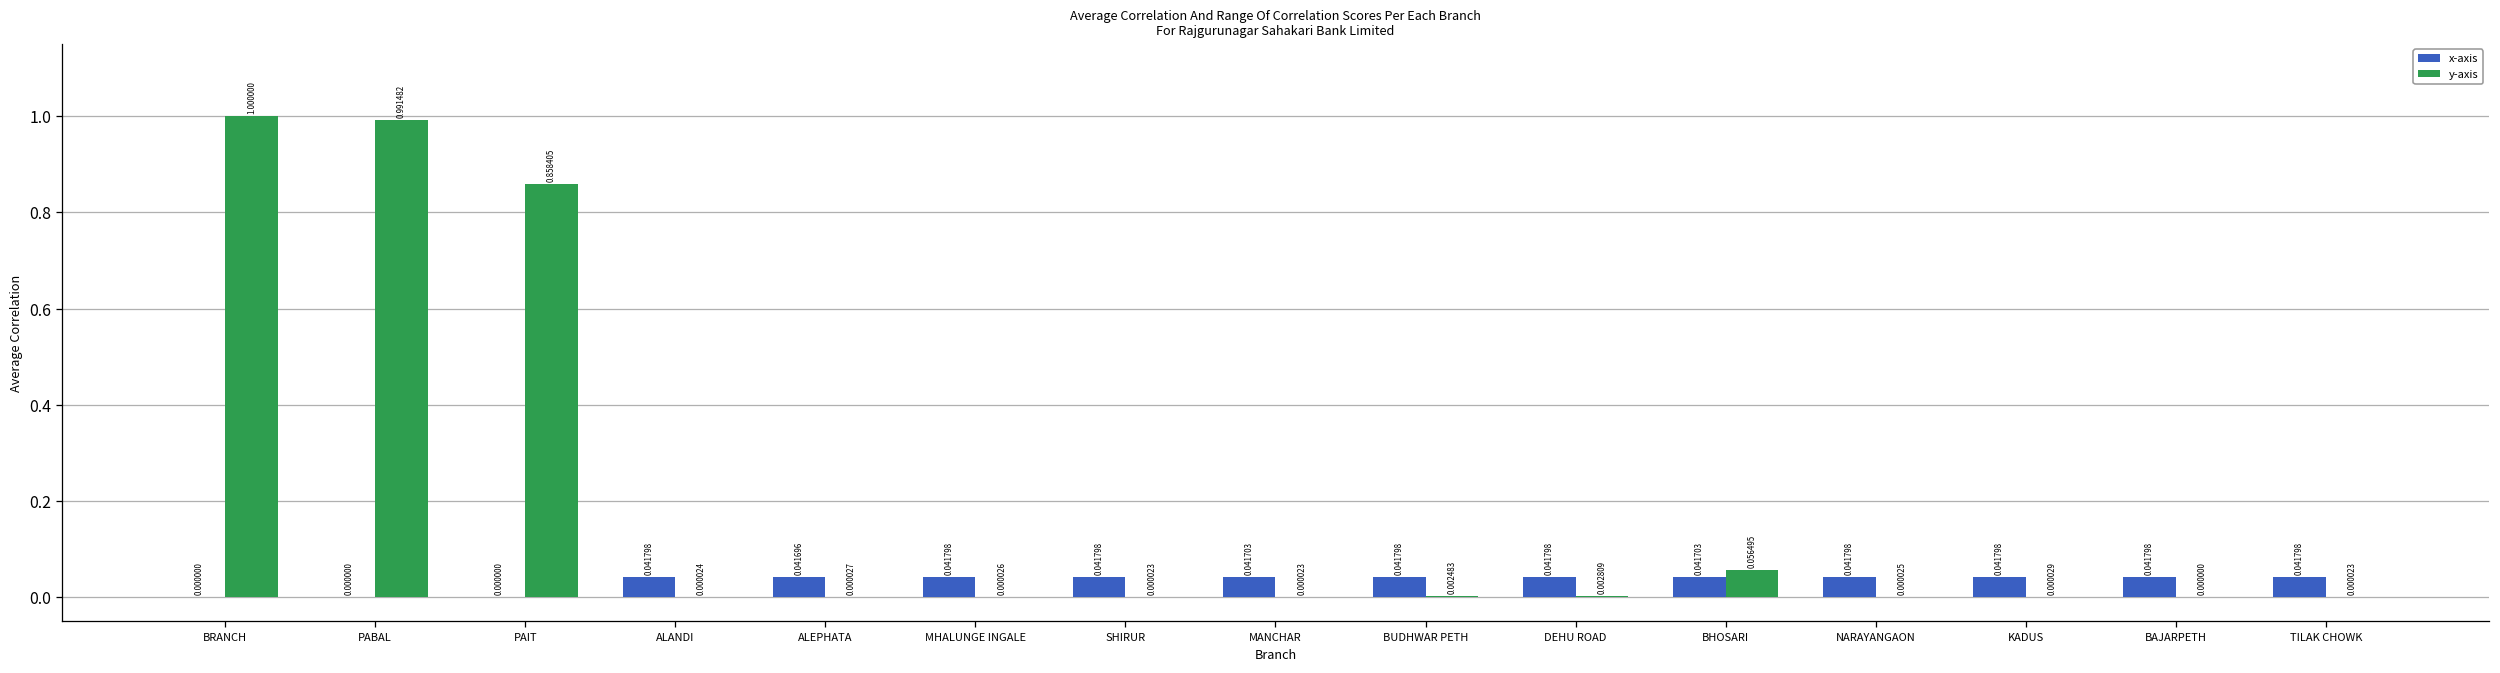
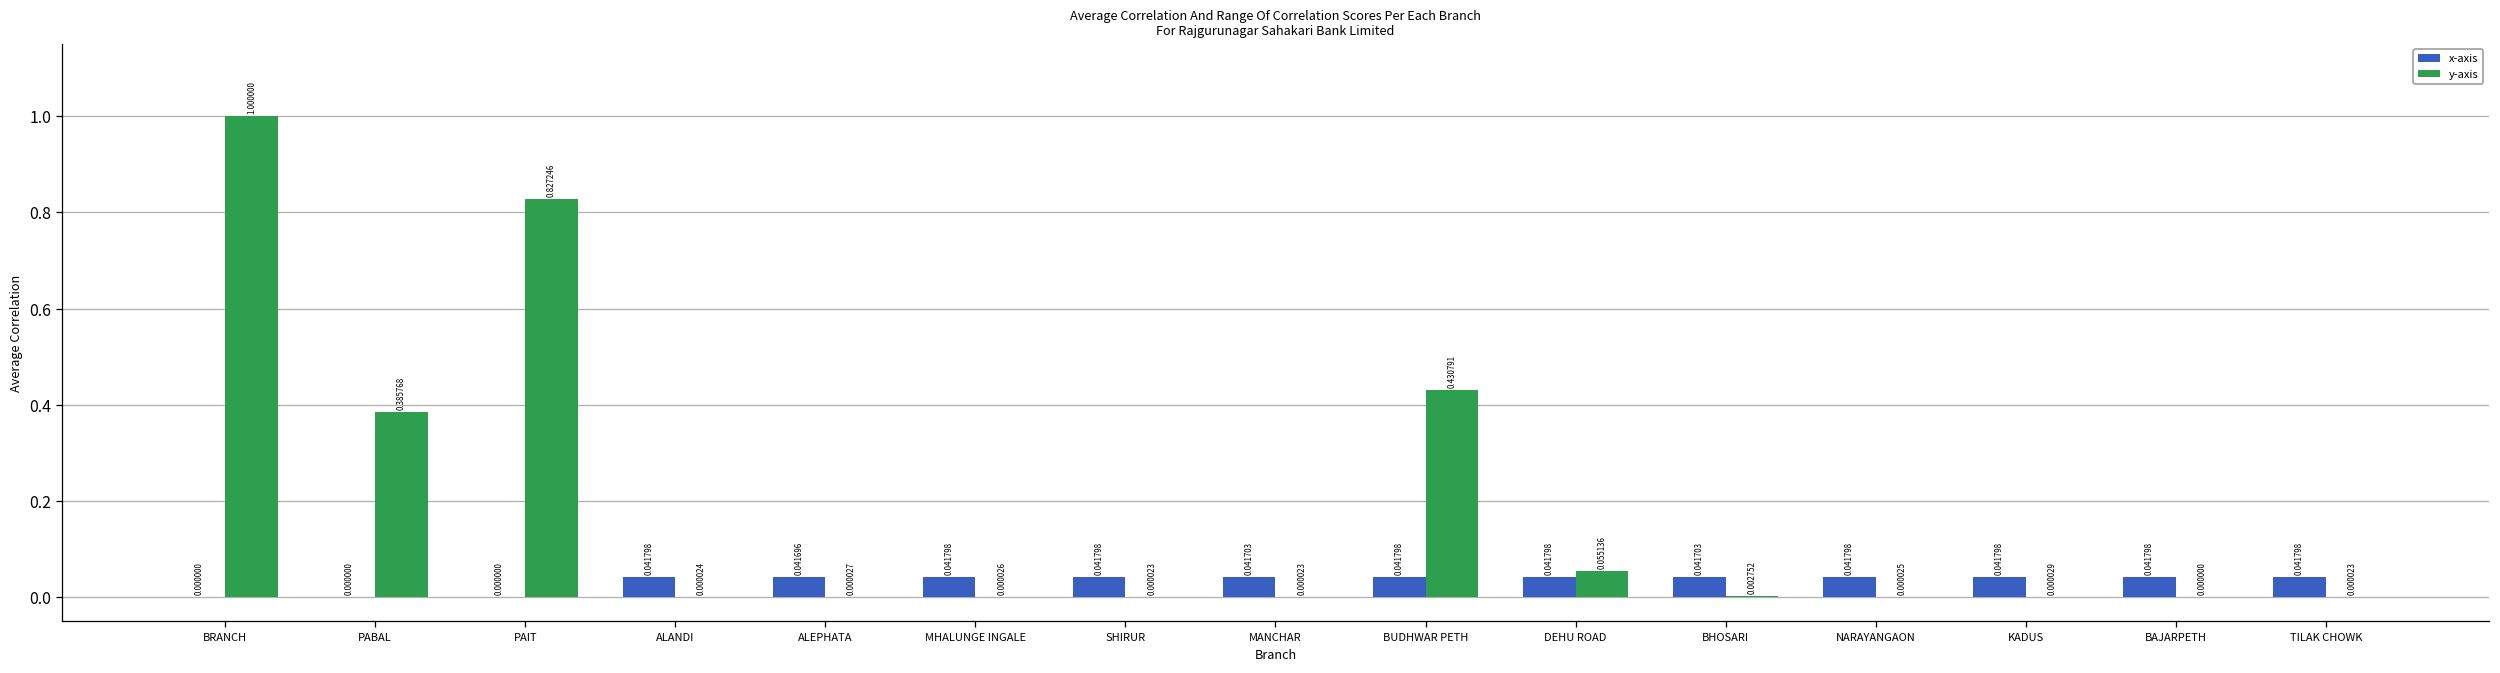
y-axis, PABAL: 0.991482 -> 0.385768
y-axis, PAIT: 0.858405 -> 0.827246
y-axis, BUDHWAR PETH: 0.002483 -> 0.430791
y-axis, DEHU ROAD: 0.002809 -> 0.055136
y-axis, BHOSARI: 0.056495 -> 0.002752
